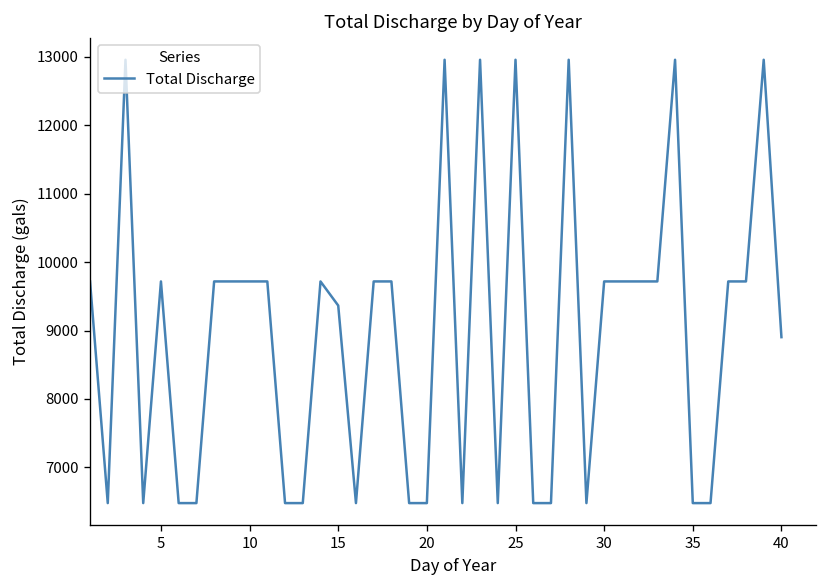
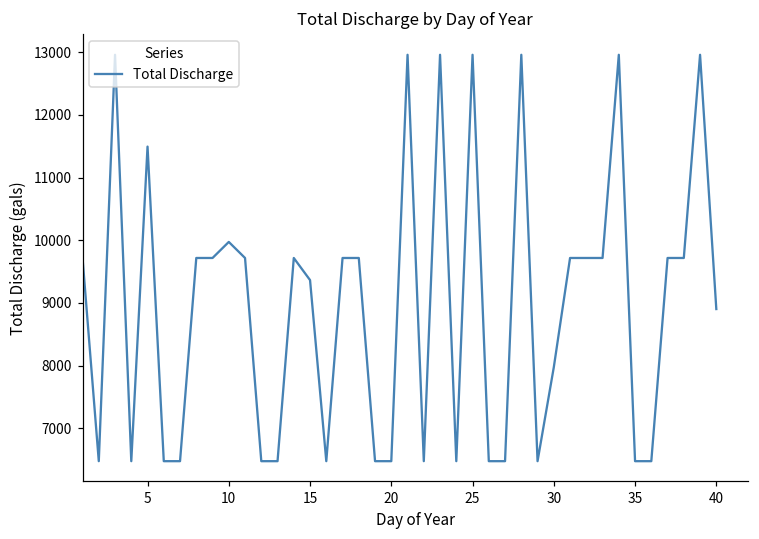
5: 9700 -> 11500
10: 9700 -> 10000
30: 9700 -> 8000
